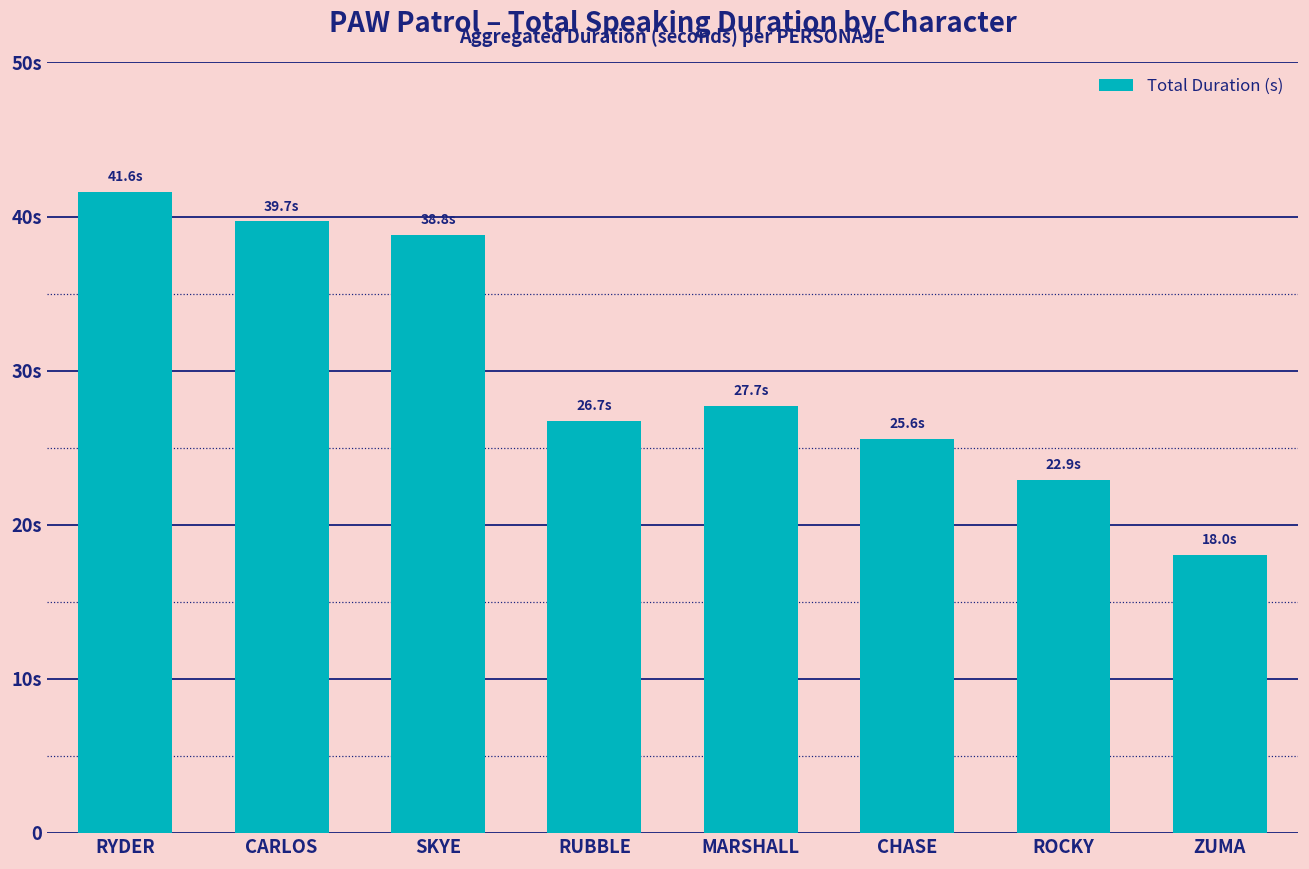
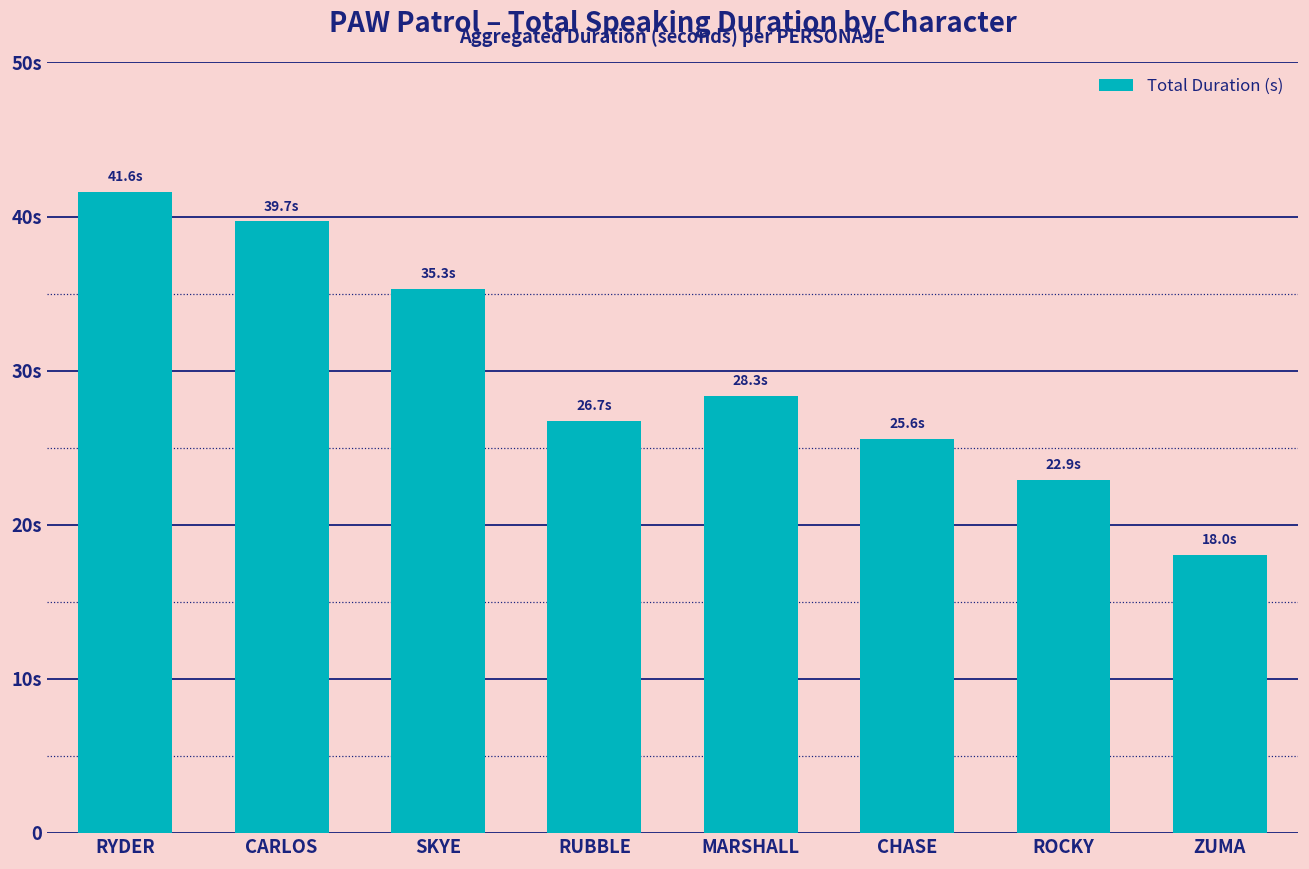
SKYE: 38.8s -> 35.3s
MARSHALL: 27.7s -> 28.3s
